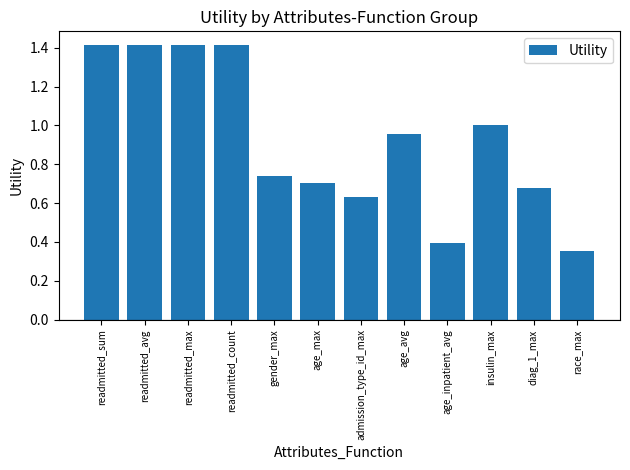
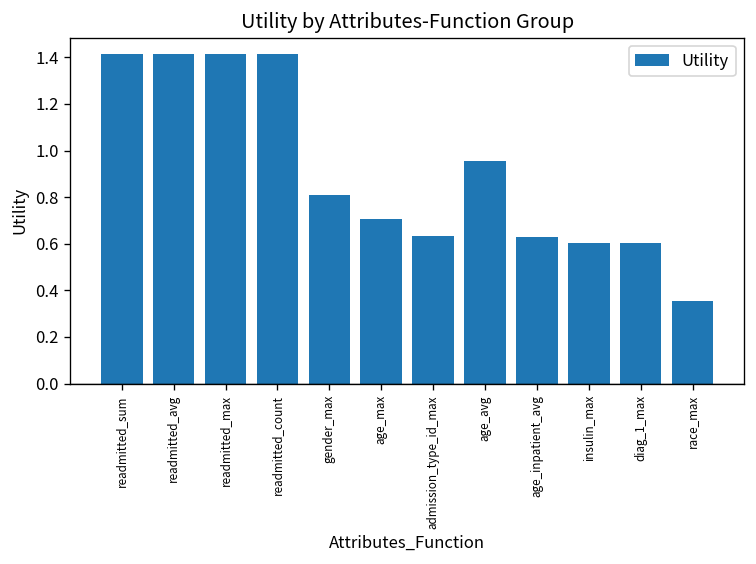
gender_max: 0.74 -> 0.81
age_inpatient_avg: 0.40 -> 0.63
insulin_max: 1.00 -> 0.60
diag_1_max: 0.68 -> 0.60
